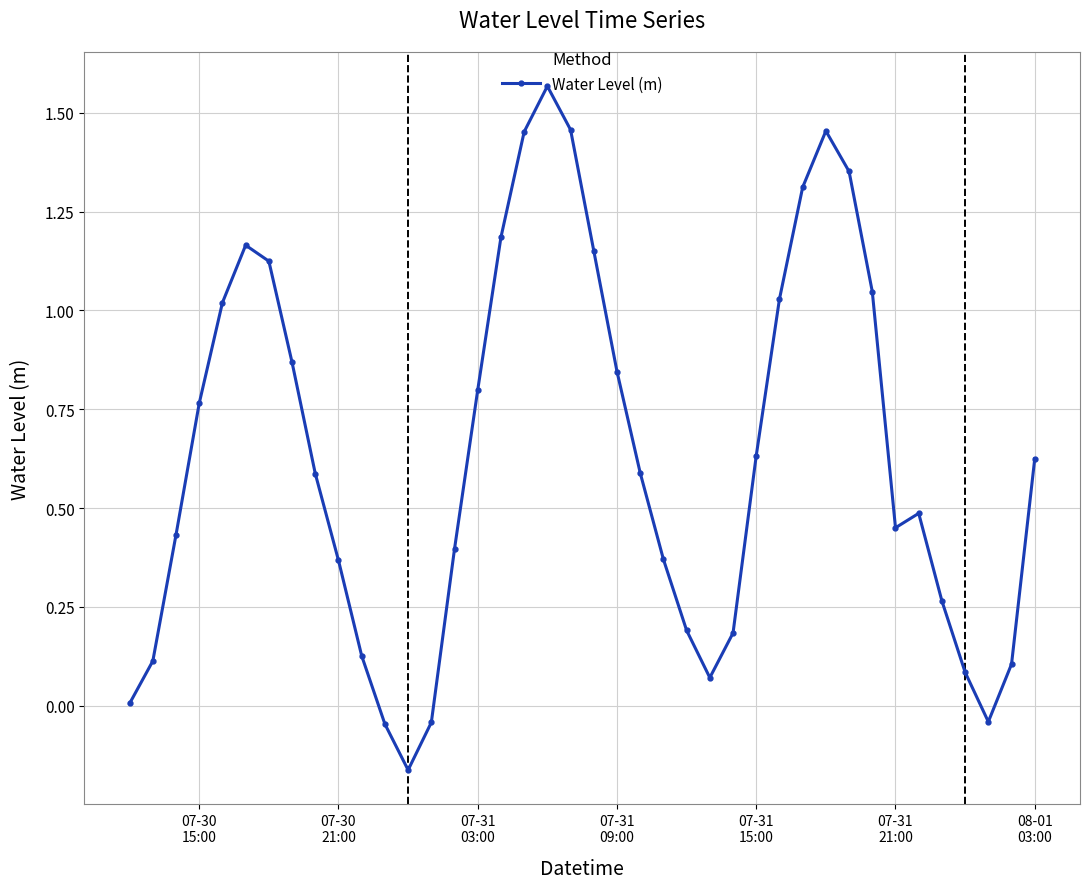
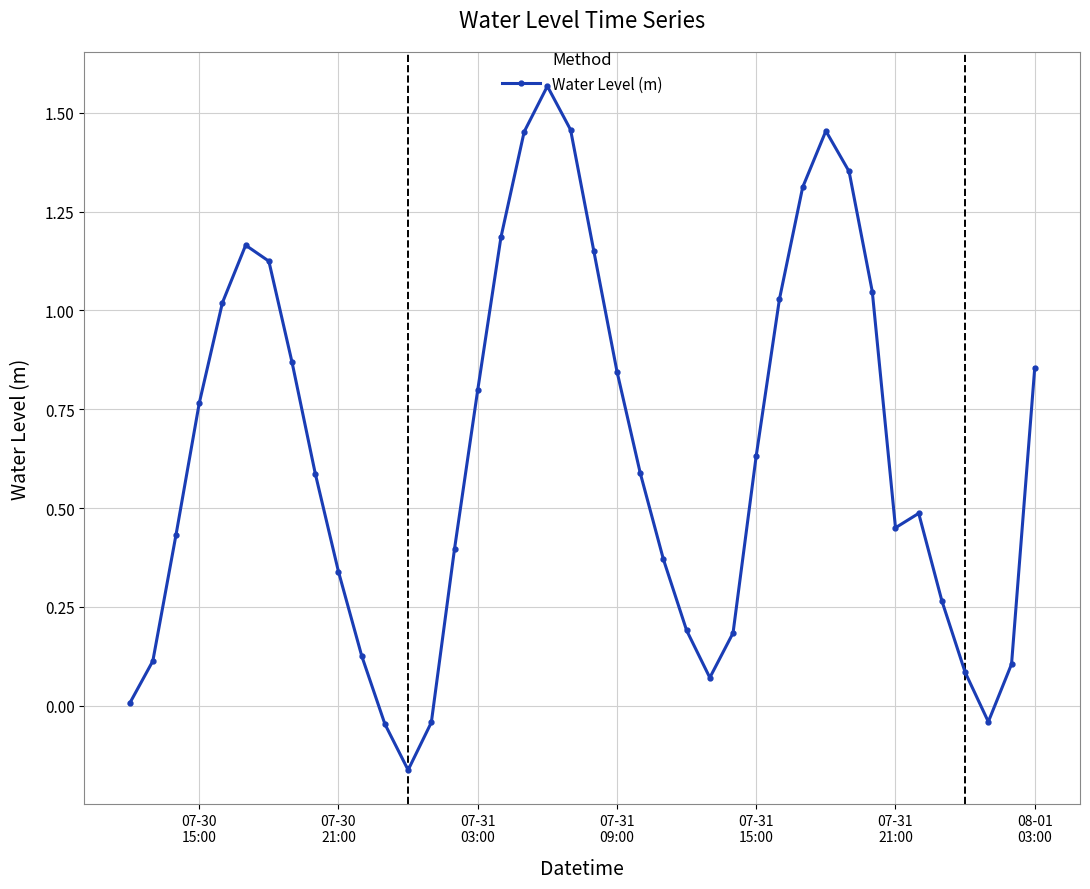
07-30 21:00: 0.37 -> 0.34
08-01 03:00: 0.62 -> 0.85
